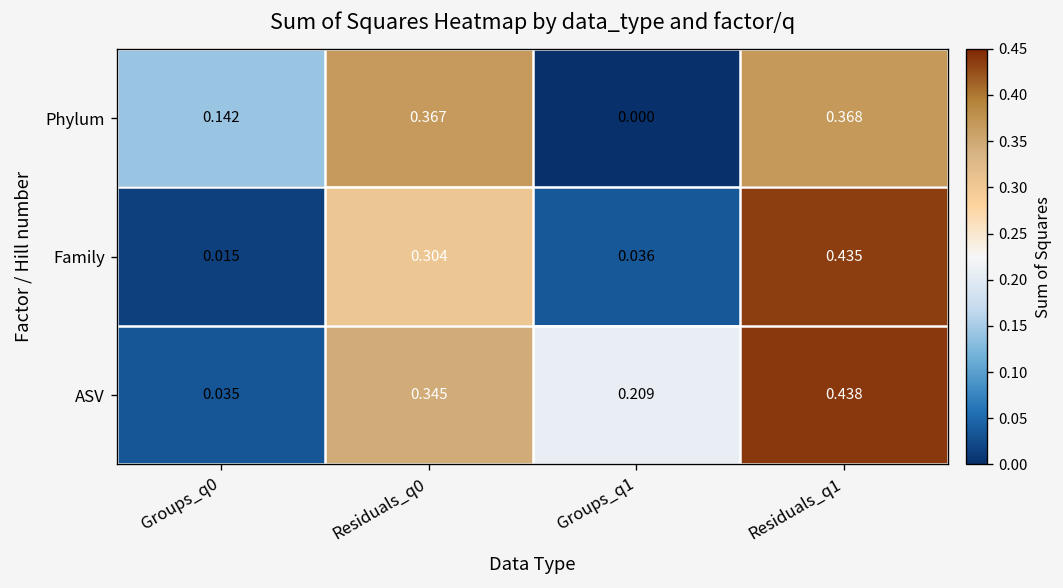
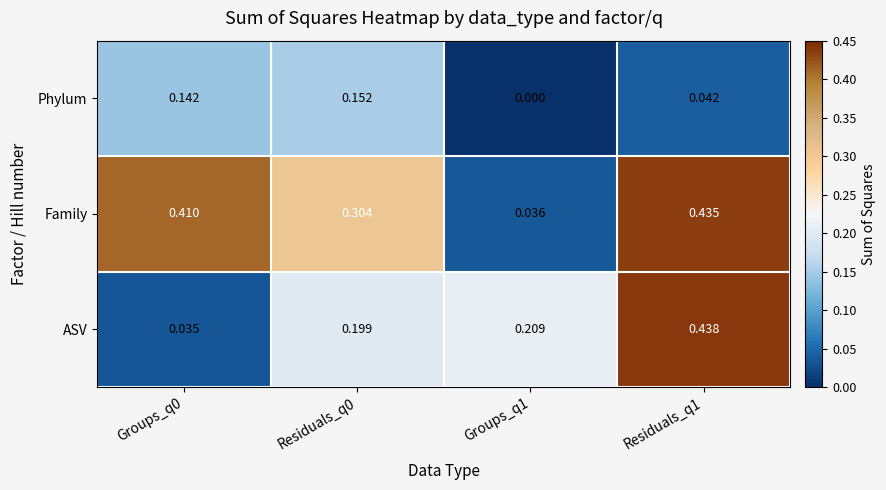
Phylum, Residuals_q0: 0.367 -> 0.152
Phylum, Residuals_q1: 0.368 -> 0.042
Family, Groups_q0: 0.015 -> 0.410
ASV, Residuals_q0: 0.345 -> 0.199
